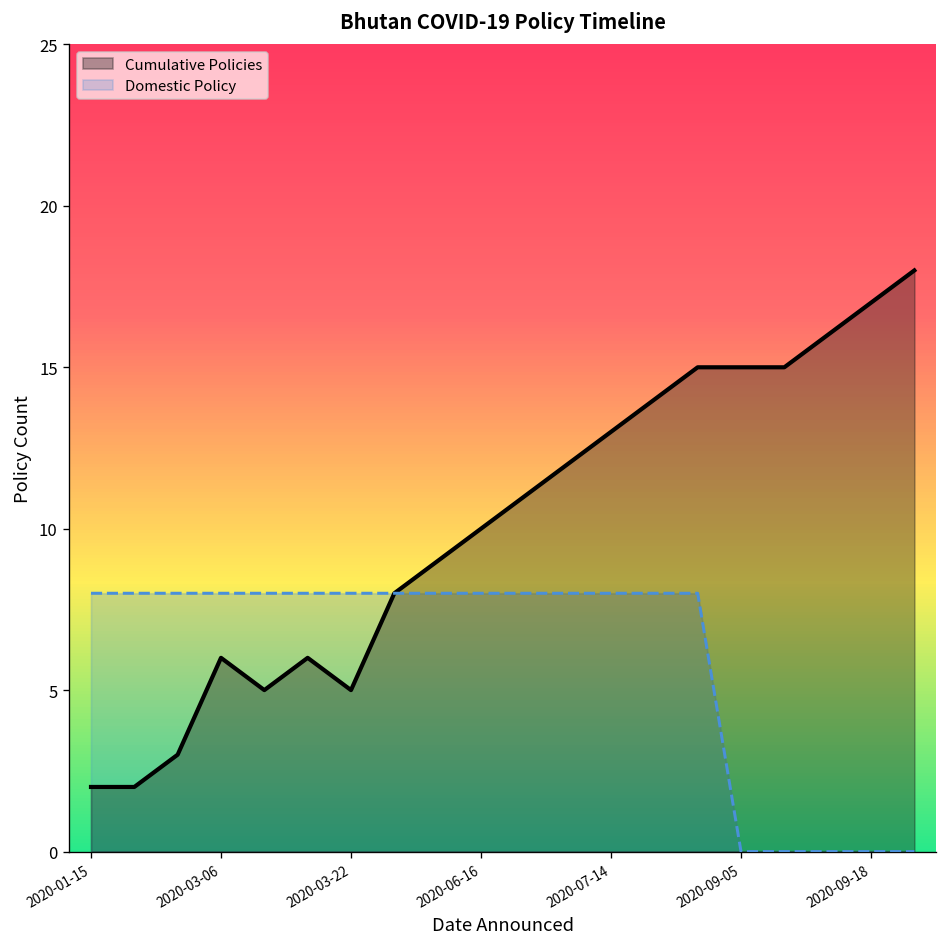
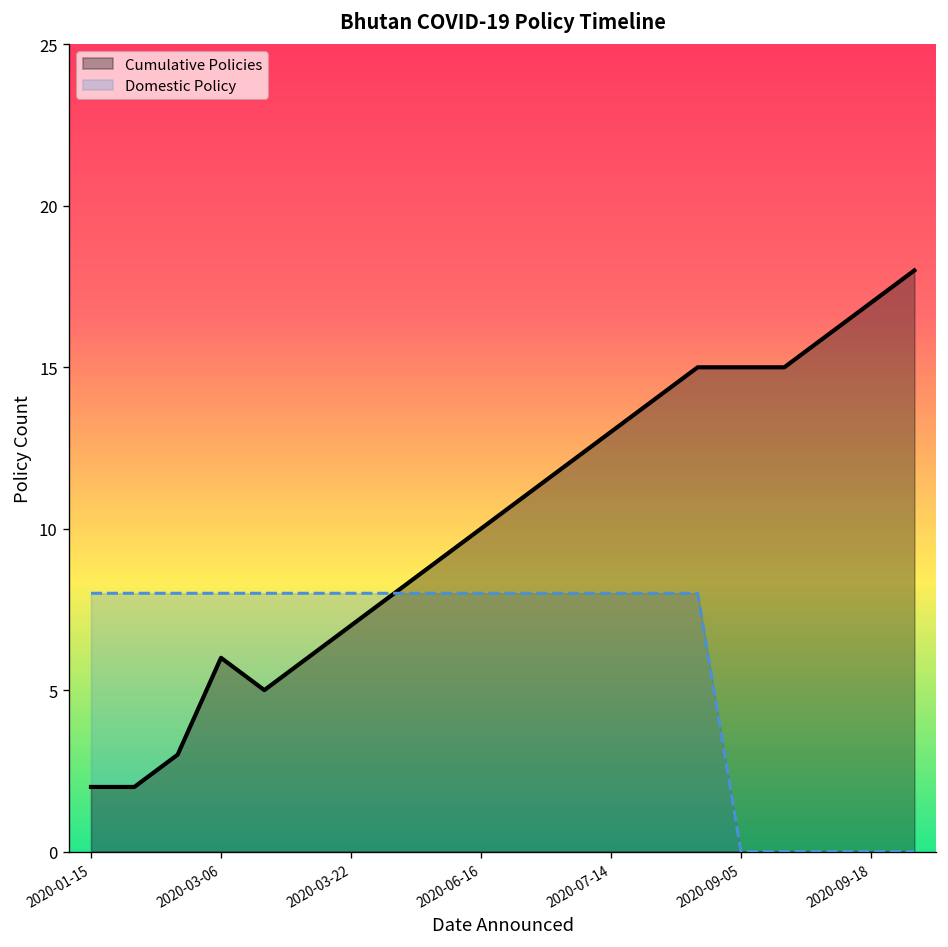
Cumulative Policies, 2020-03-22: 5 -> 7
